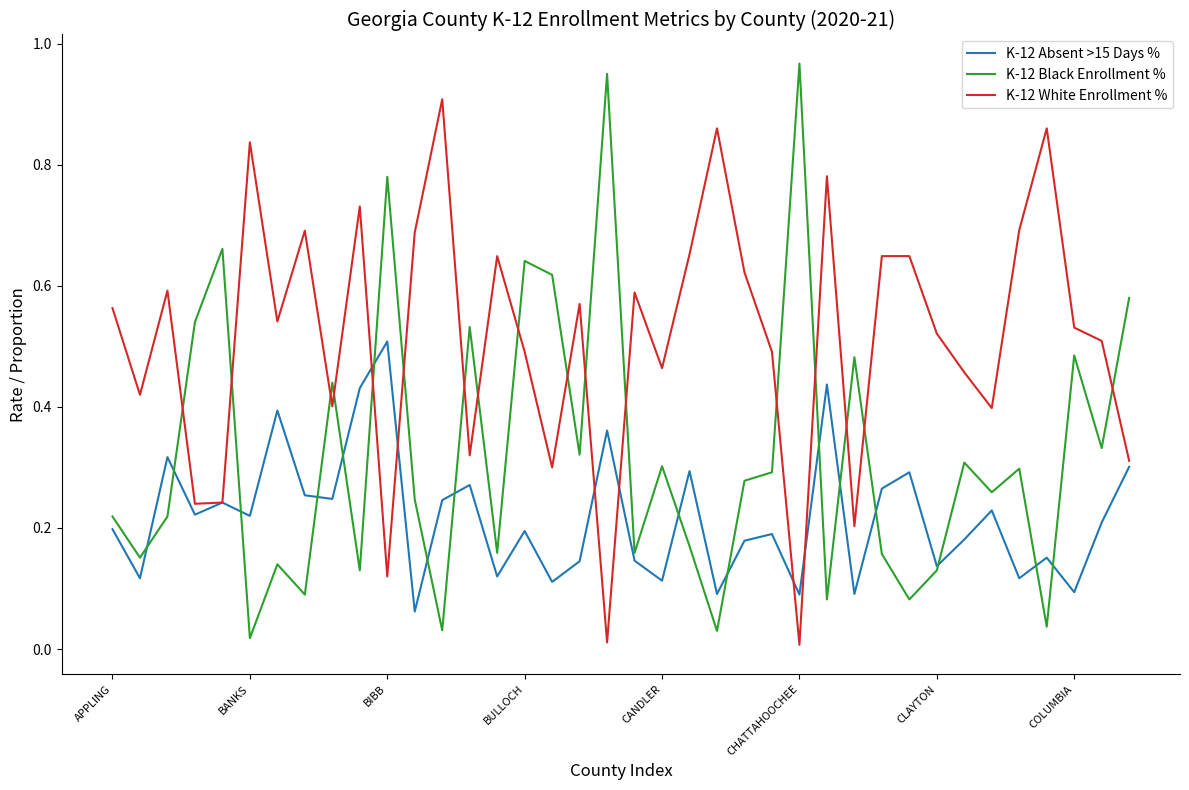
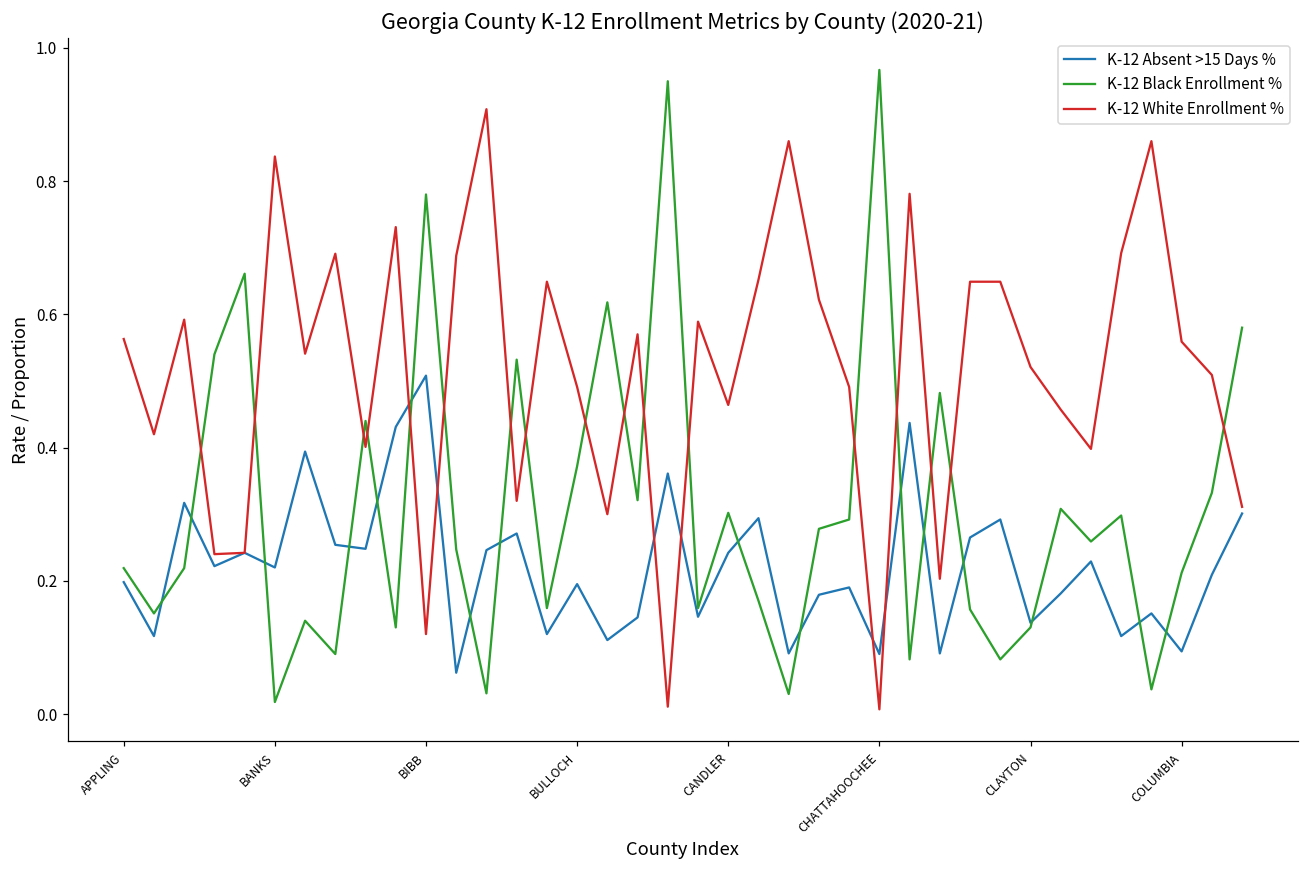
K-12 Black Enrollment %, BULLOCH: 0.64 -> 0.37
K-12 Absent >15 Days %, CANDLER: 0.11 -> 0.24
K-12 Black Enrollment %, COLUMBIA: 0.49 -> 0.21
K-12 White Enrollment %, COLUMBIA: 0.53 -> 0.56
